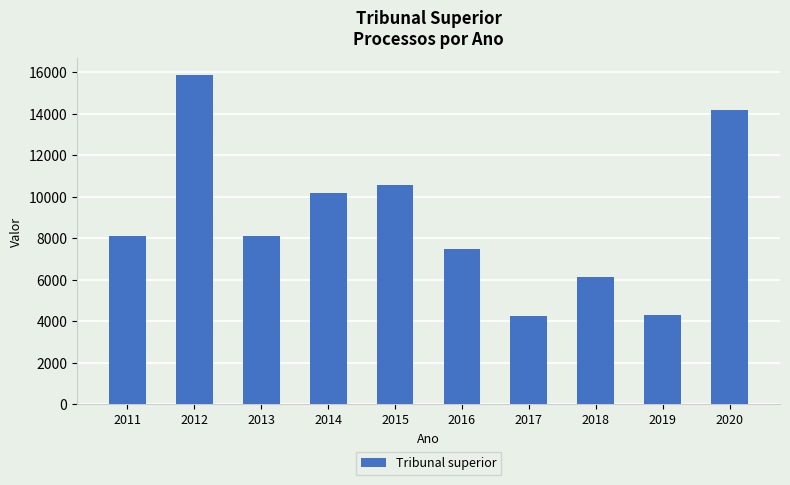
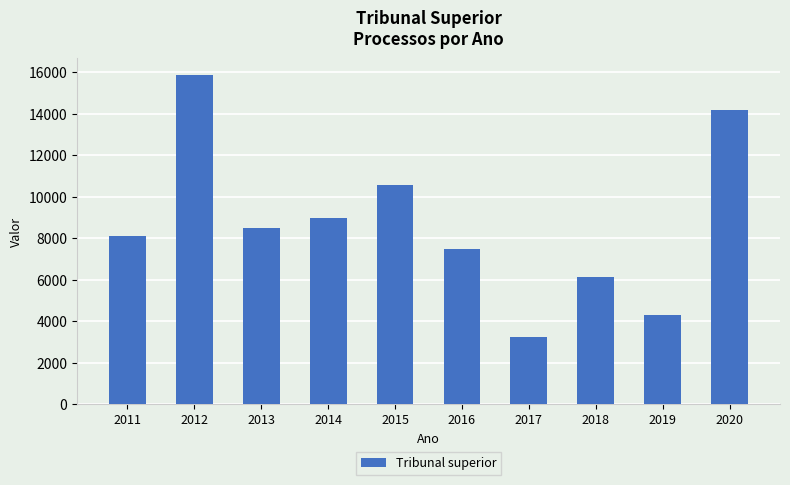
2013: 8100 -> 8500
2014: 10200 -> 9000
2017: 4200 -> 3200
